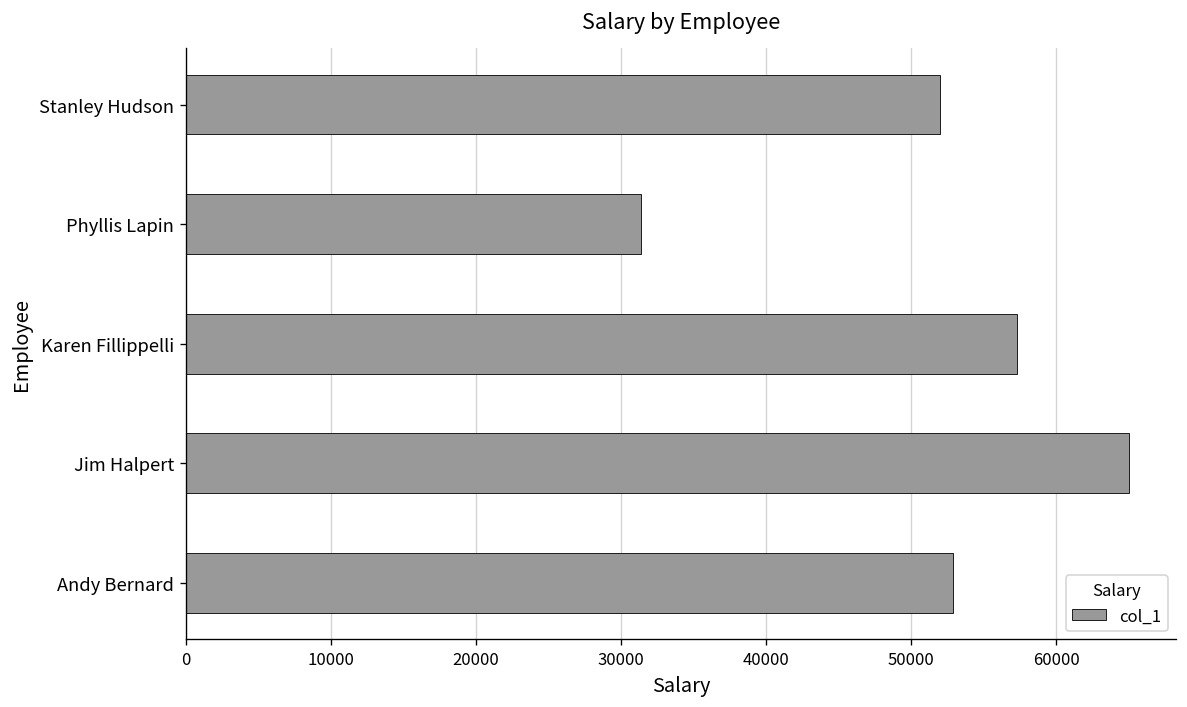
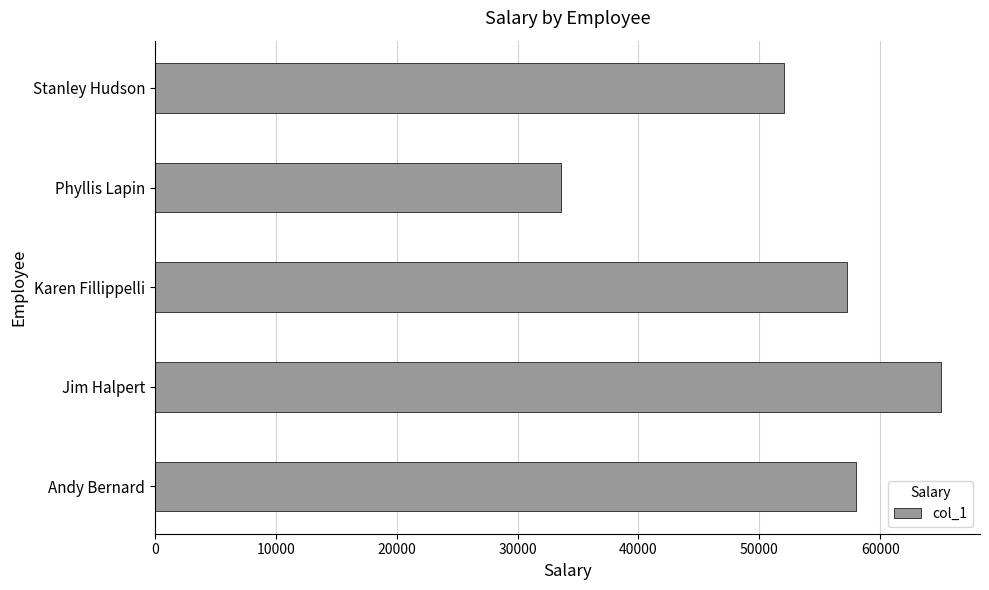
Phyllis Lapin: 31400 -> 33600
Andy Bernard: 52900 -> 58000
